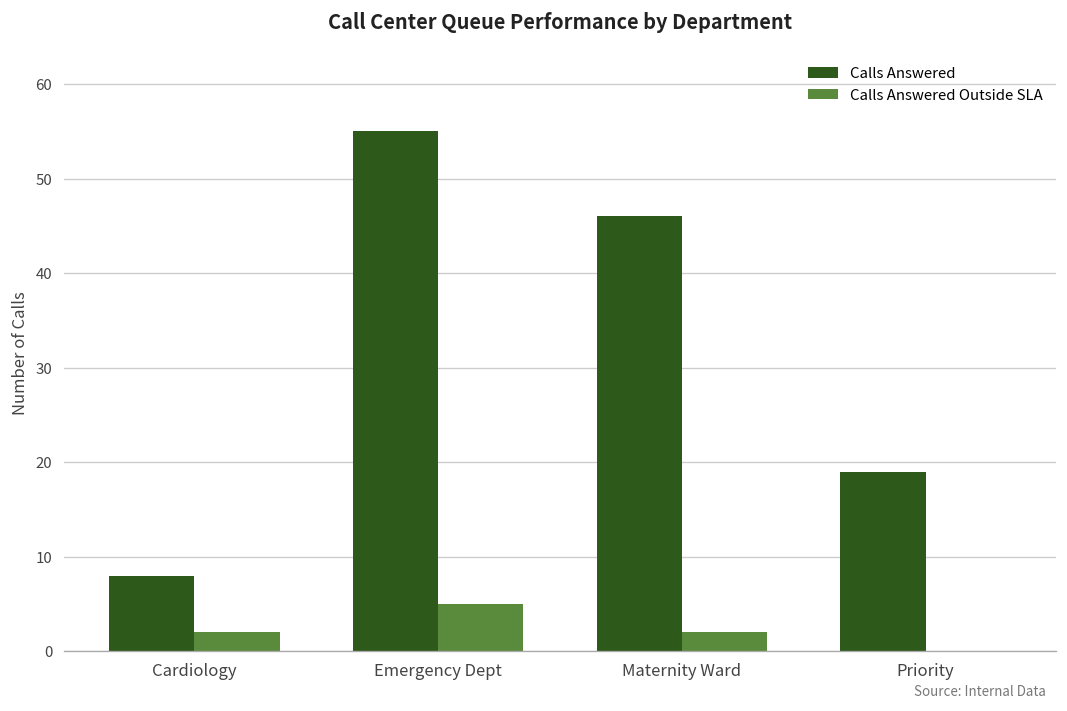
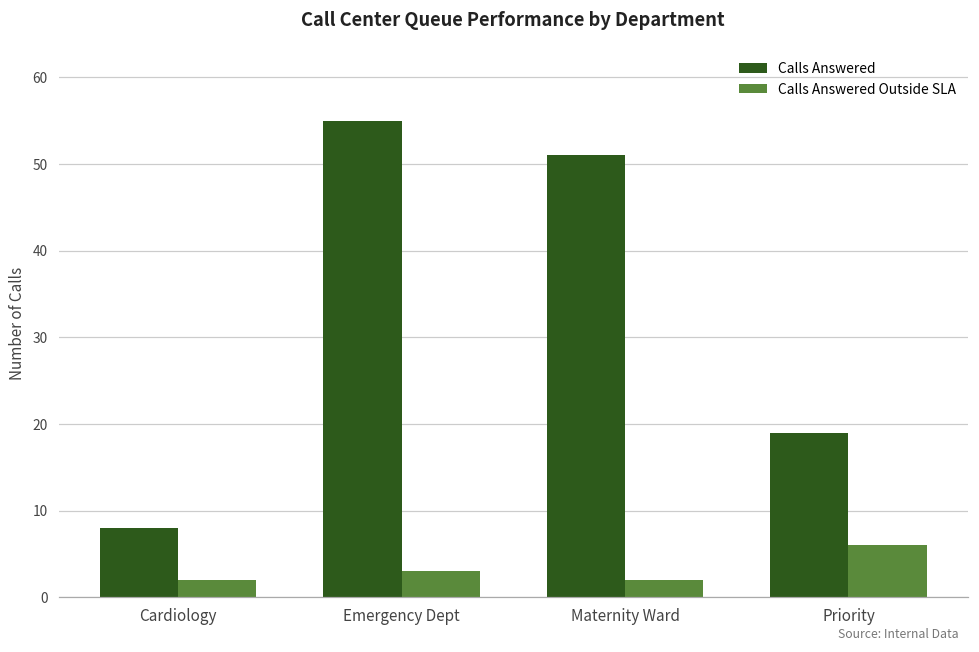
Calls Answered Outside SLA, Emergency Dept: 5 -> 3
Calls Answered, Maternity Ward: 46 -> 51
Calls Answered Outside SLA, Priority: 0 -> 6
